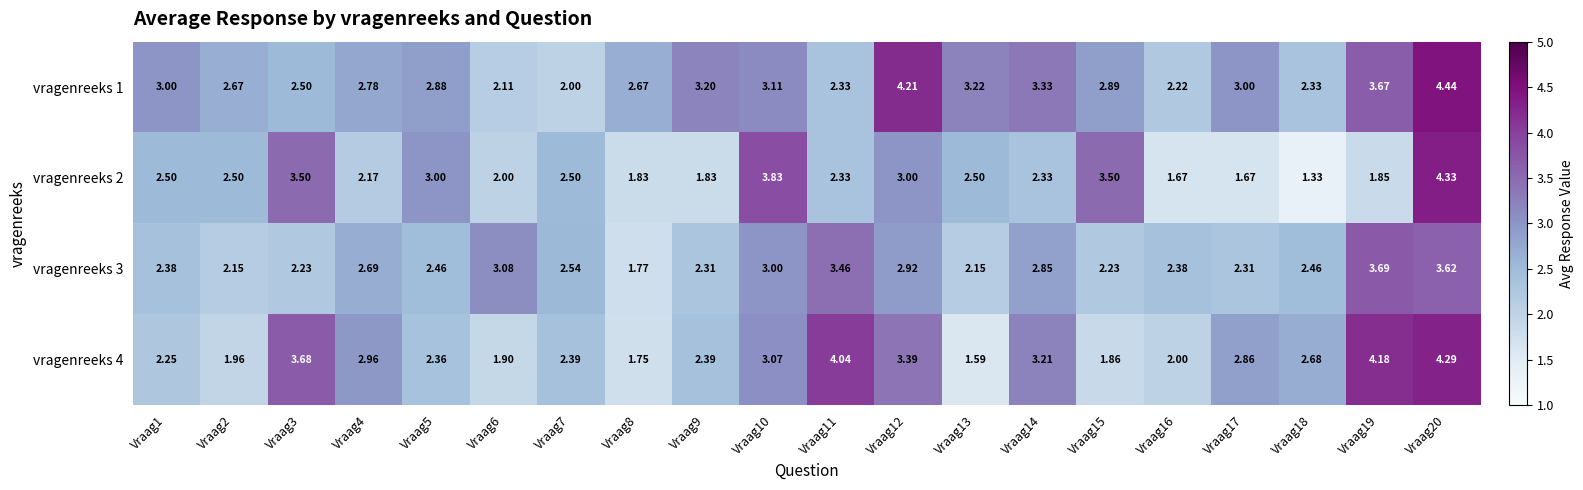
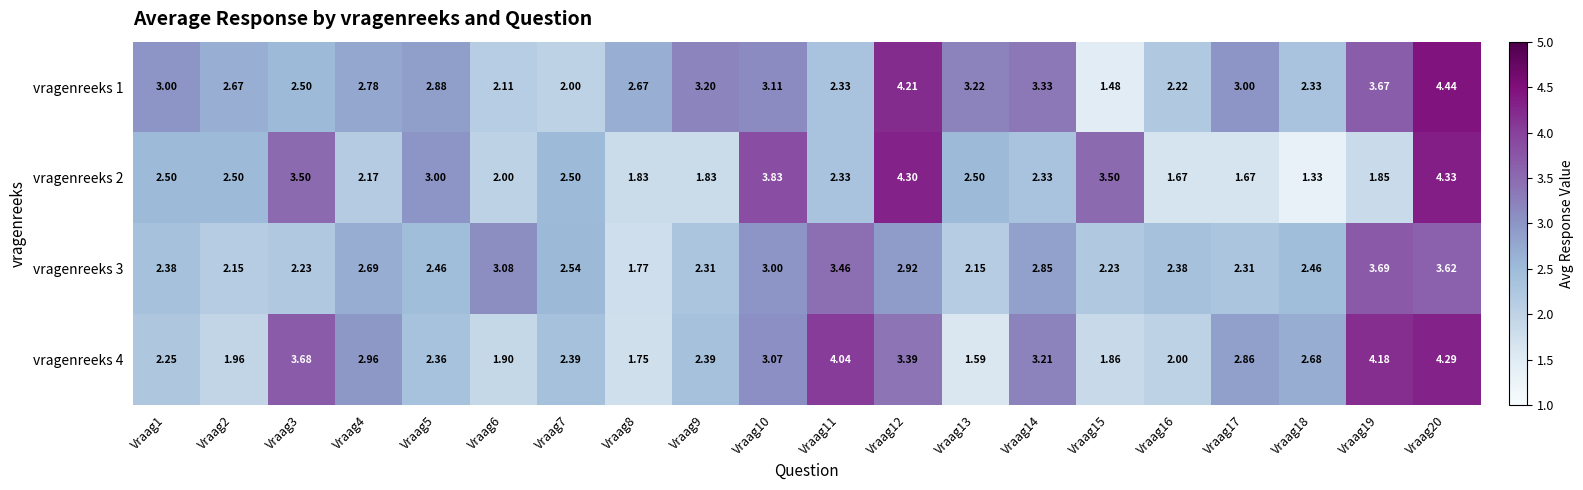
vragenreeks 1, Vraag15: 2.89 -> 1.48
vragenreeks 2, Vraag12: 3.00 -> 4.30
